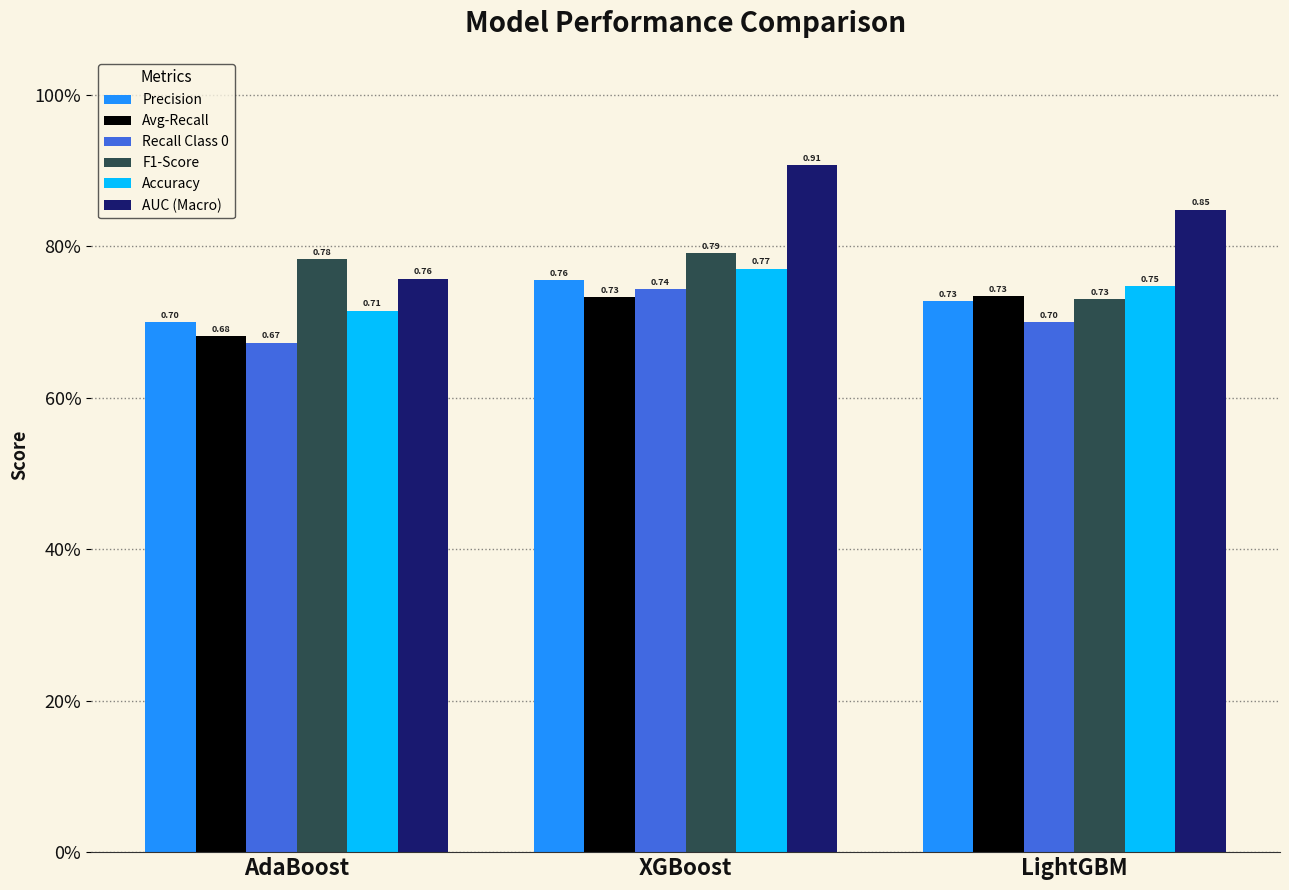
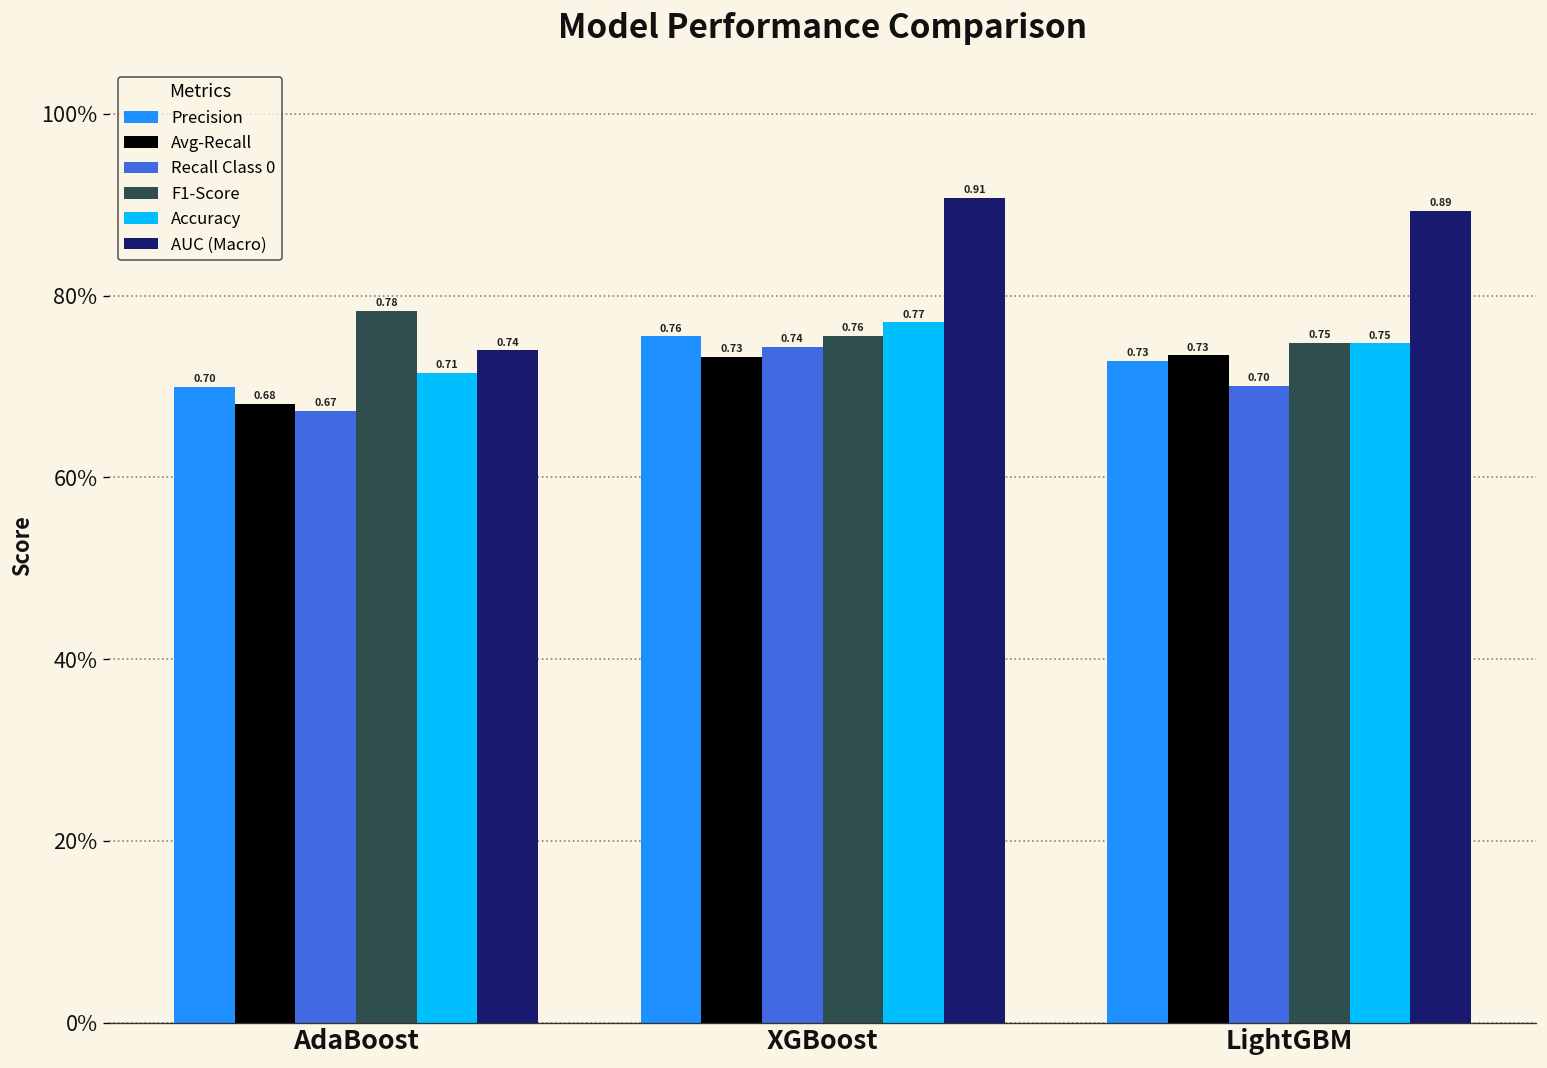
AUC (Macro), AdaBoost: 0.76 -> 0.74
F1-Score, XGBoost: 0.79 -> 0.76
F1-Score, LightGBM: 0.73 -> 0.75
AUC (Macro), LightGBM: 0.85 -> 0.89
